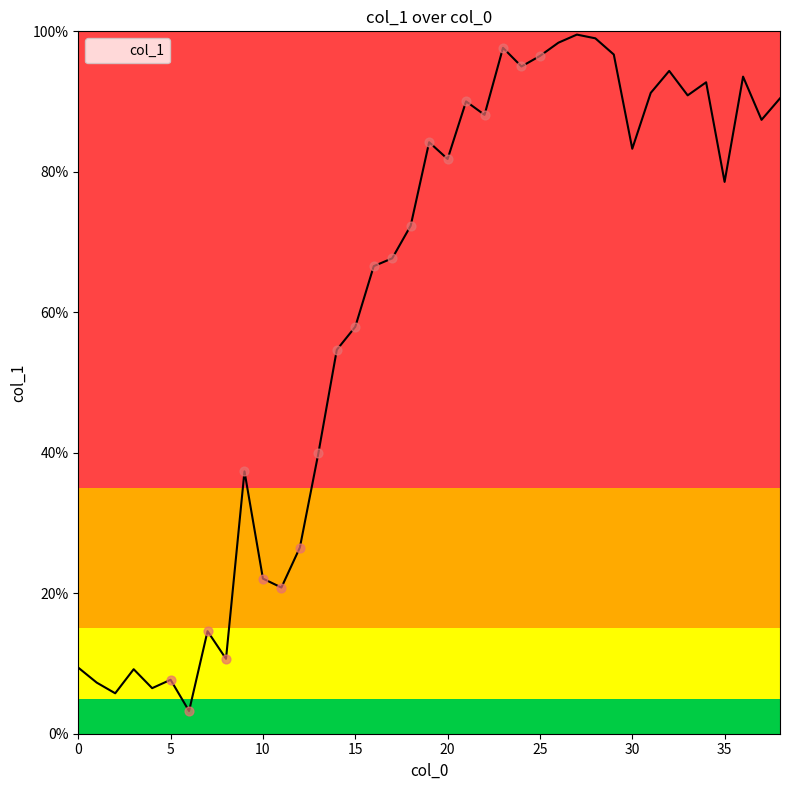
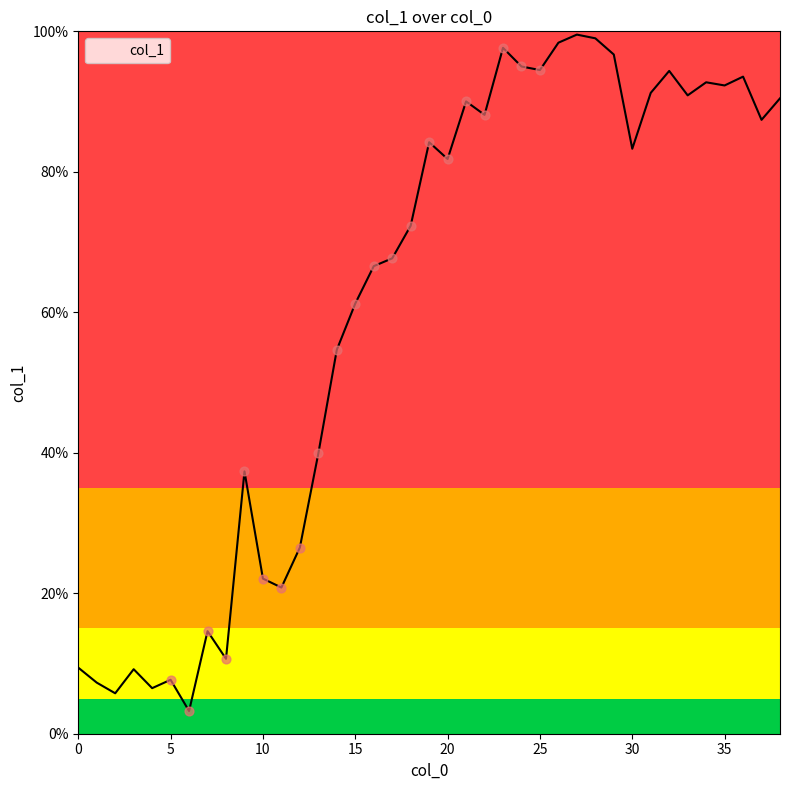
col_1, 15: 58% -> 61%
col_1, 25: 96% -> 94%
col_1, 35: 79% -> 92%
